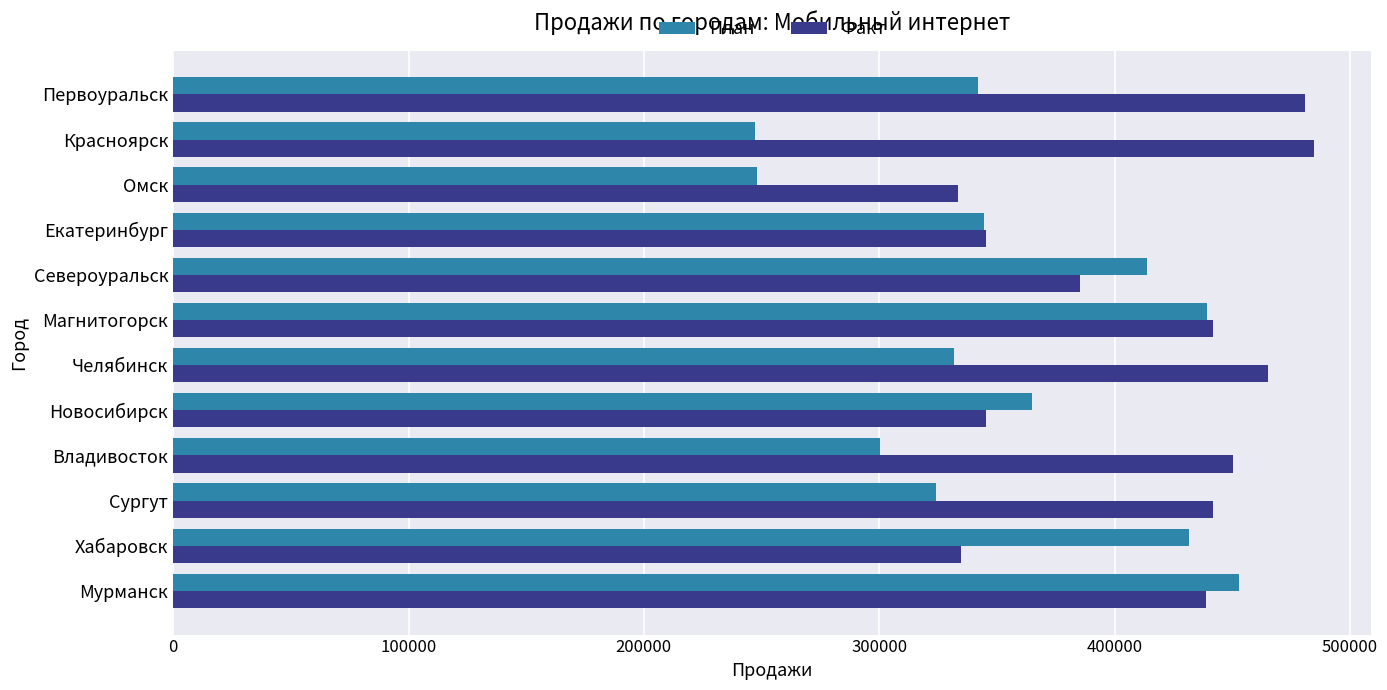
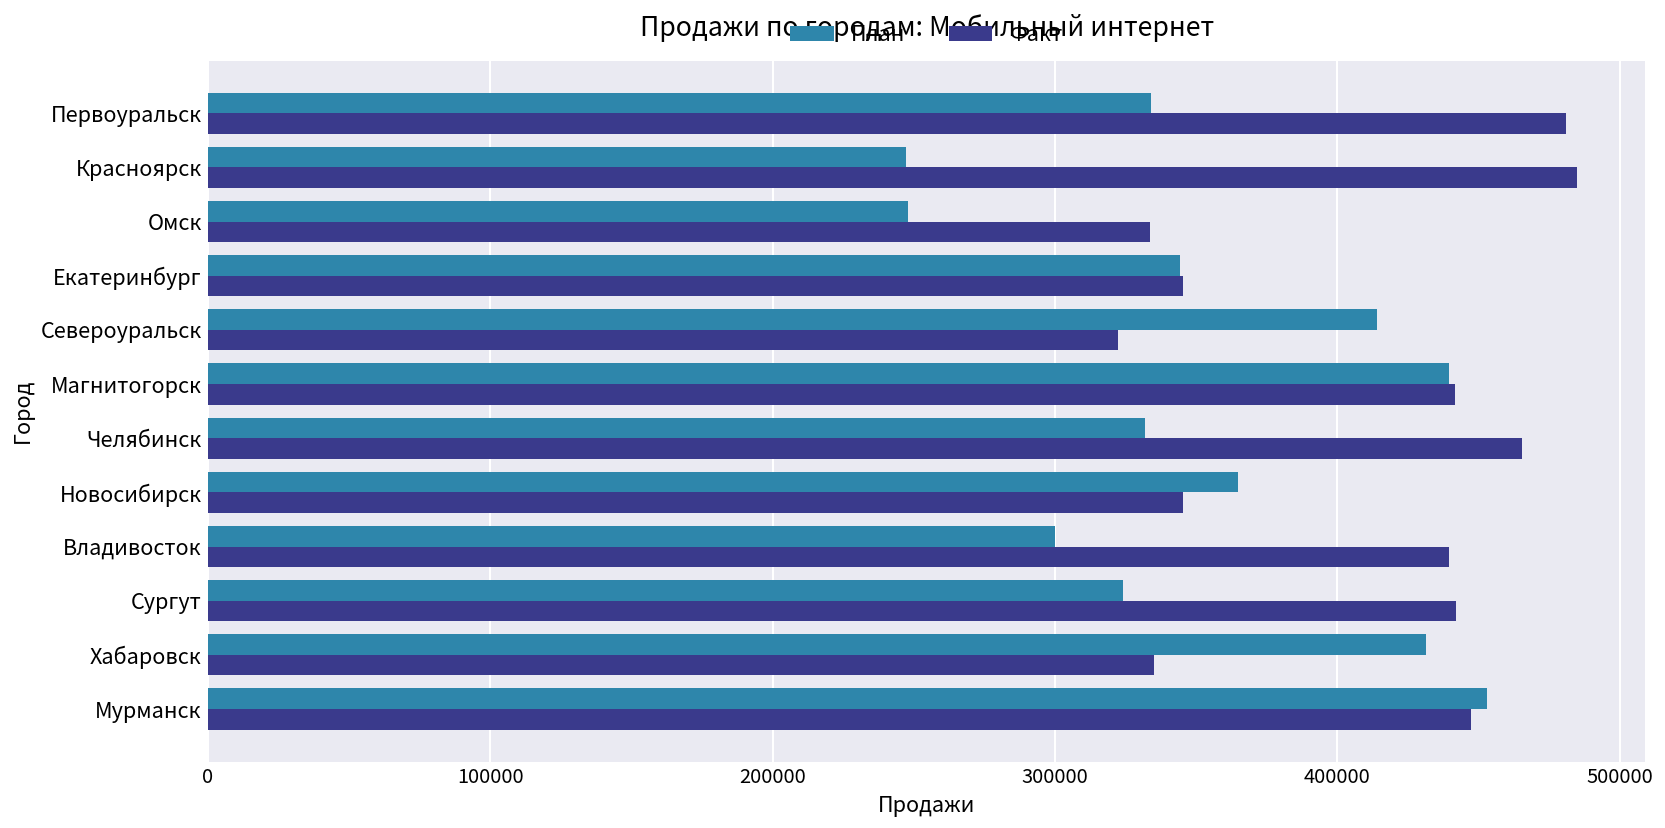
План, Первоуральск: 342000 -> 334000
Факт, Североуральск: 385000 -> 322000
Факт, Владивосток: 450000 -> 439000
Факт, Мурманск: 439000 -> 447000
